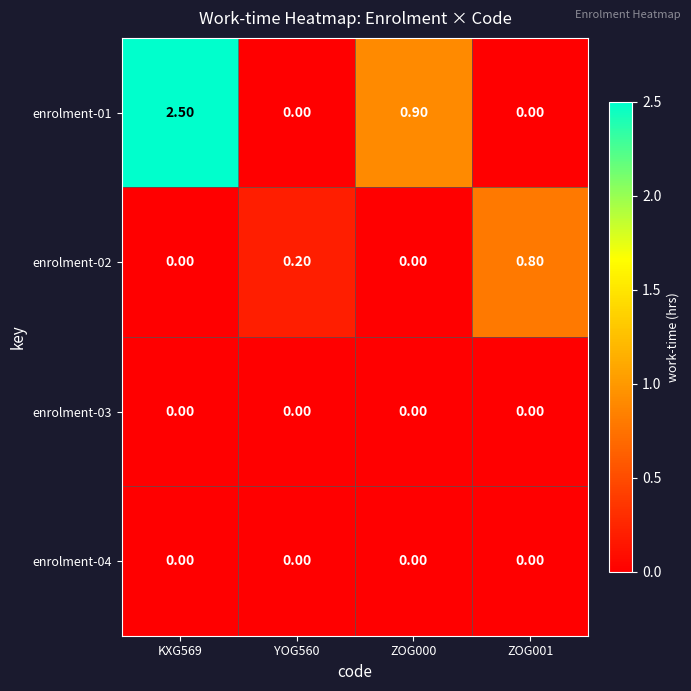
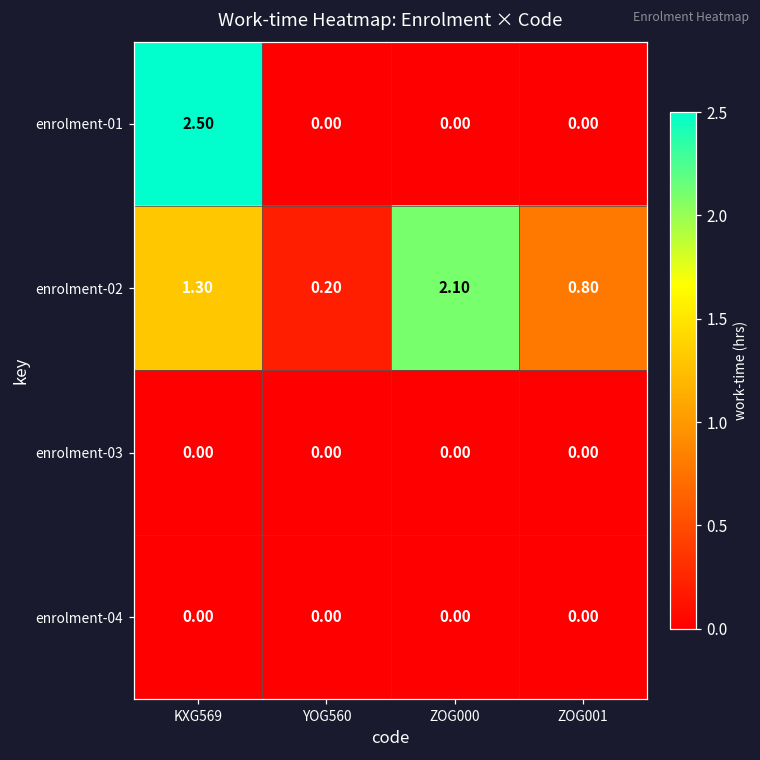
enrolment-01, ZOG000: 0.90 -> 0.00
enrolment-02, KXG569: 0.00 -> 1.30
enrolment-02, ZOG000: 0.00 -> 2.10
